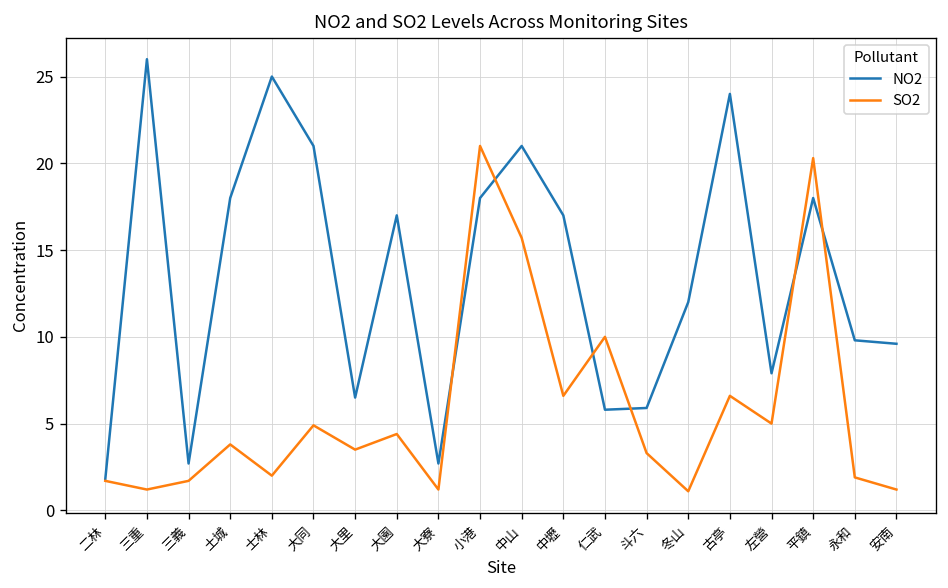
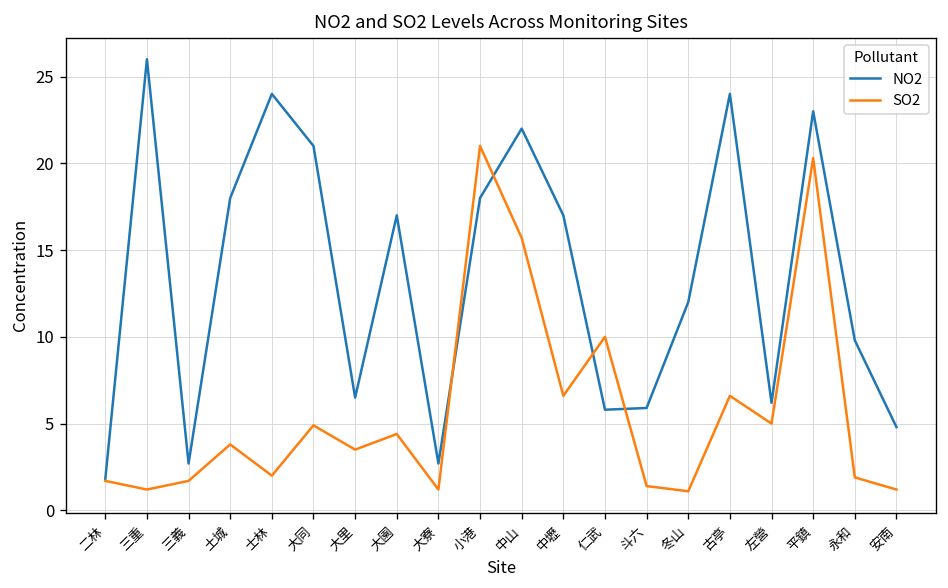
NO2, 士林: 25 -> 24
NO2, 中山: 21 -> 22
SO2, 斗六: 3.3 -> 1.4
NO2, 左營: 7.9 -> 6.2
NO2, 平鎮: 18 -> 23
NO2, 安南: 9.6 -> 4.8
